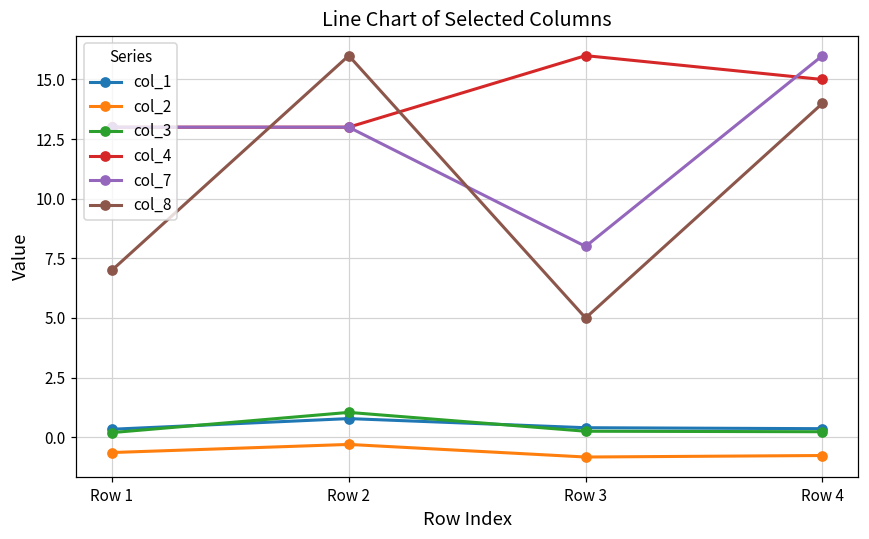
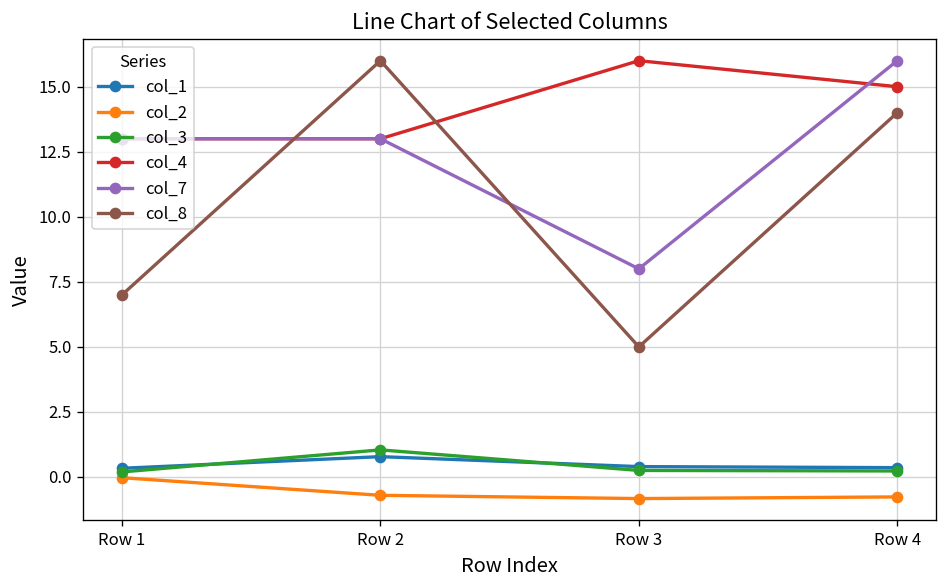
col_2, Row 1: -0.6 -> 0.0
col_2, Row 2: -0.3 -> -0.7
